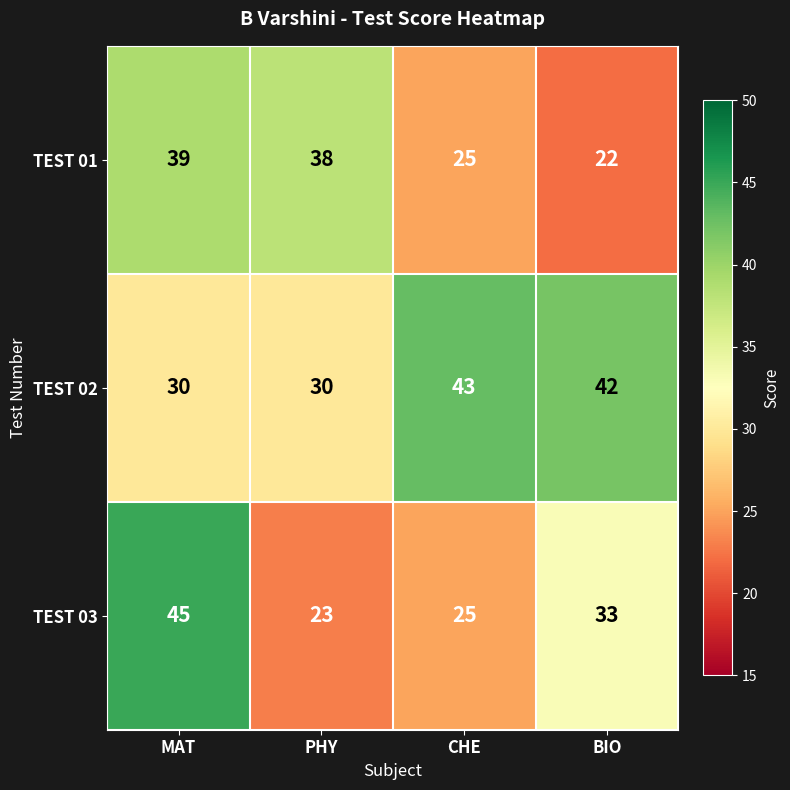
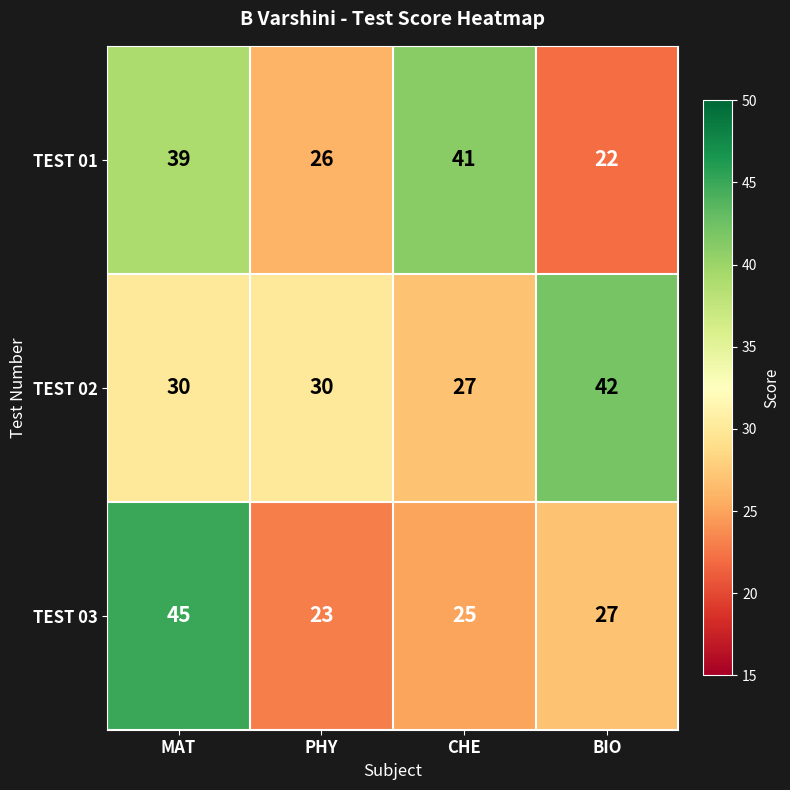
TEST 01, PHY: 38 -> 26
TEST 01, CHE: 25 -> 41
TEST 02, CHE: 43 -> 27
TEST 03, BIO: 33 -> 27
